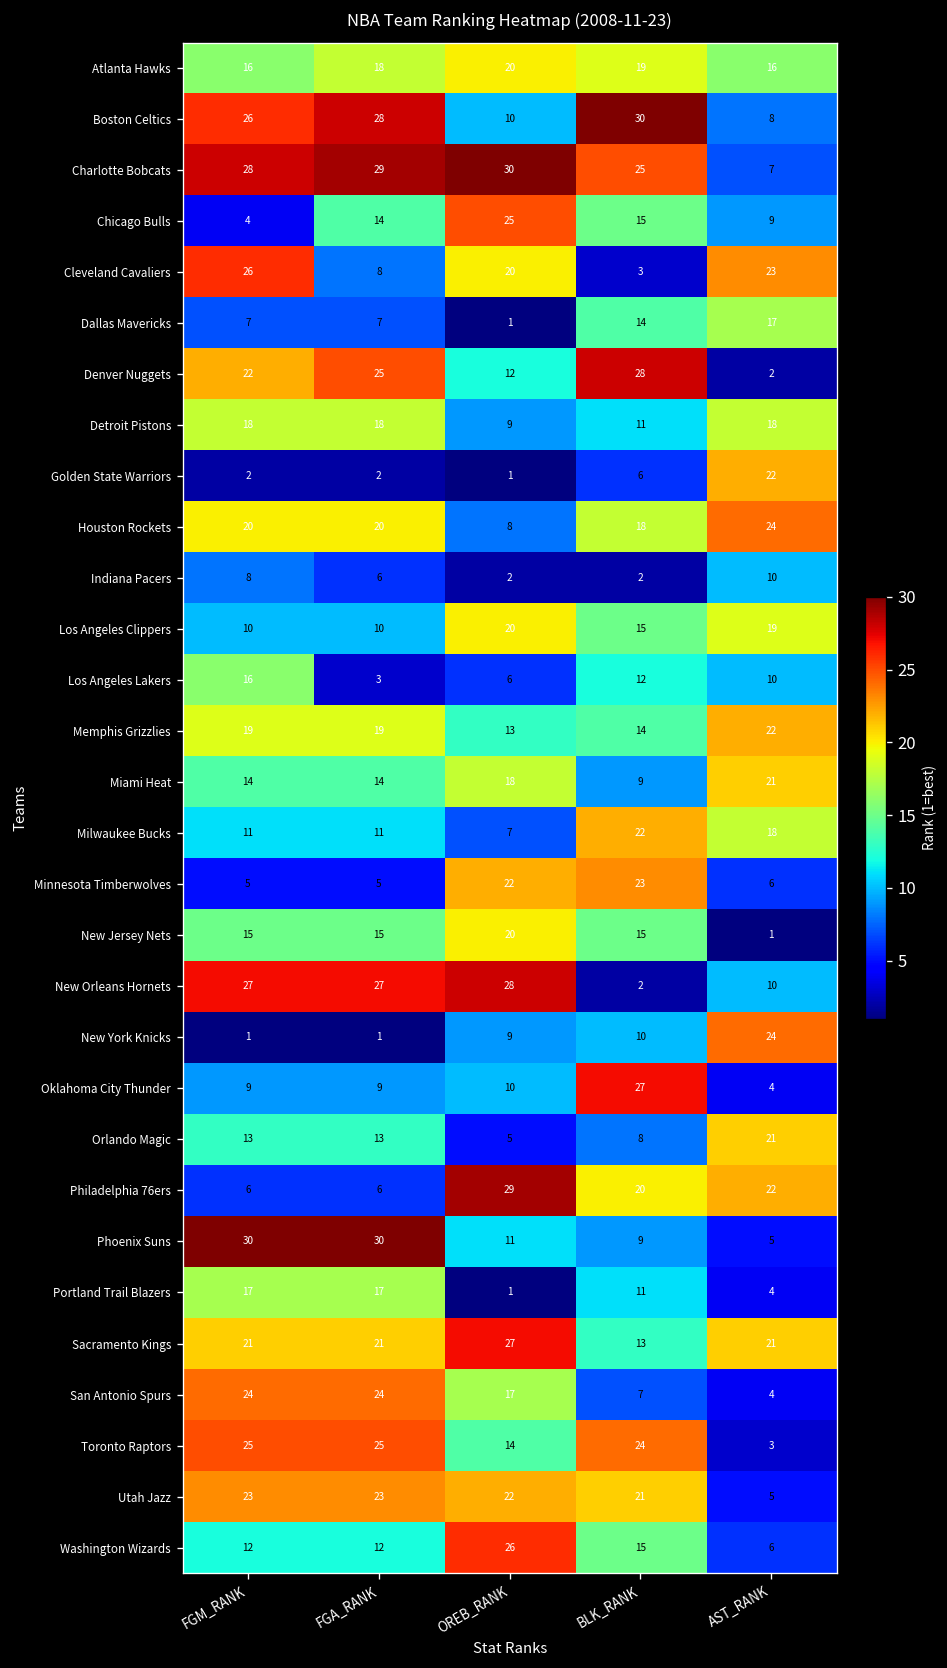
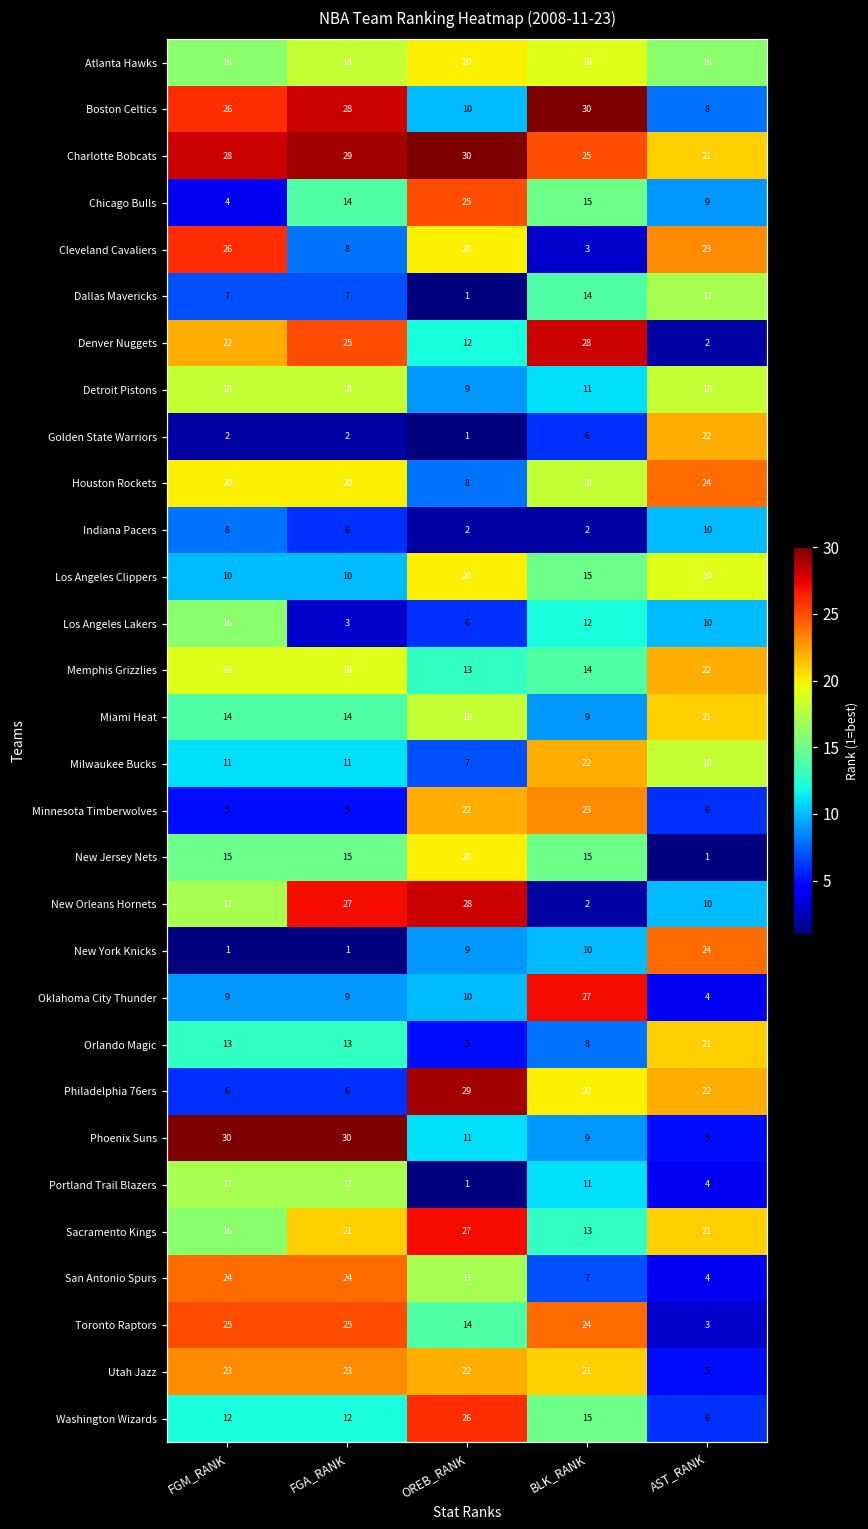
Charlotte Bobcats, AST_RANK: 7 -> 21
New Orleans Hornets, FGM_RANK: 27 -> 17
Sacramento Kings, FGM_RANK: 21 -> 16
